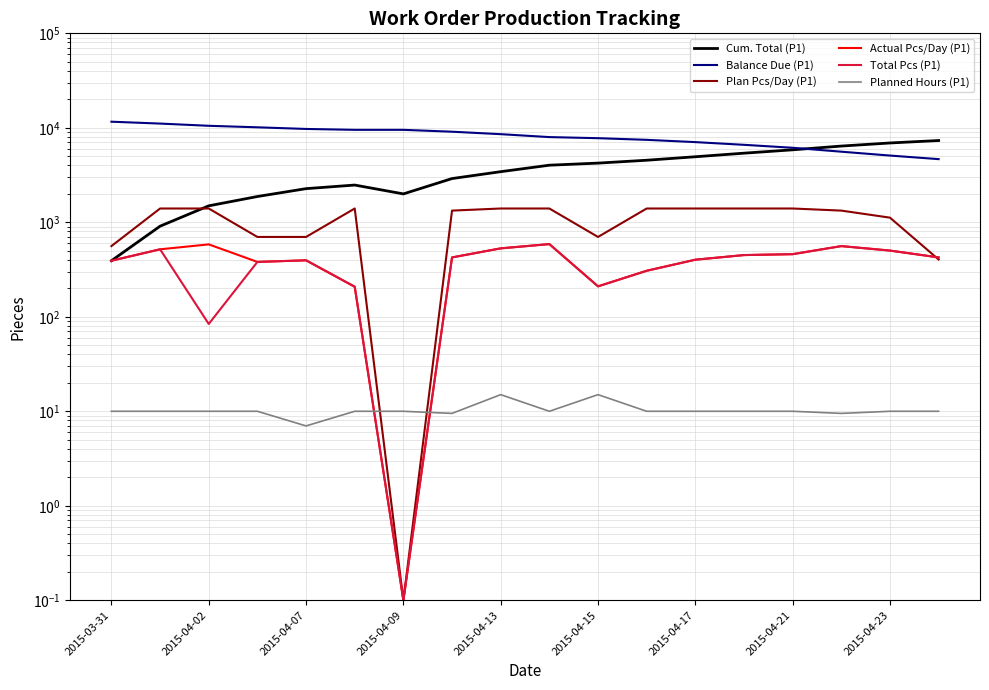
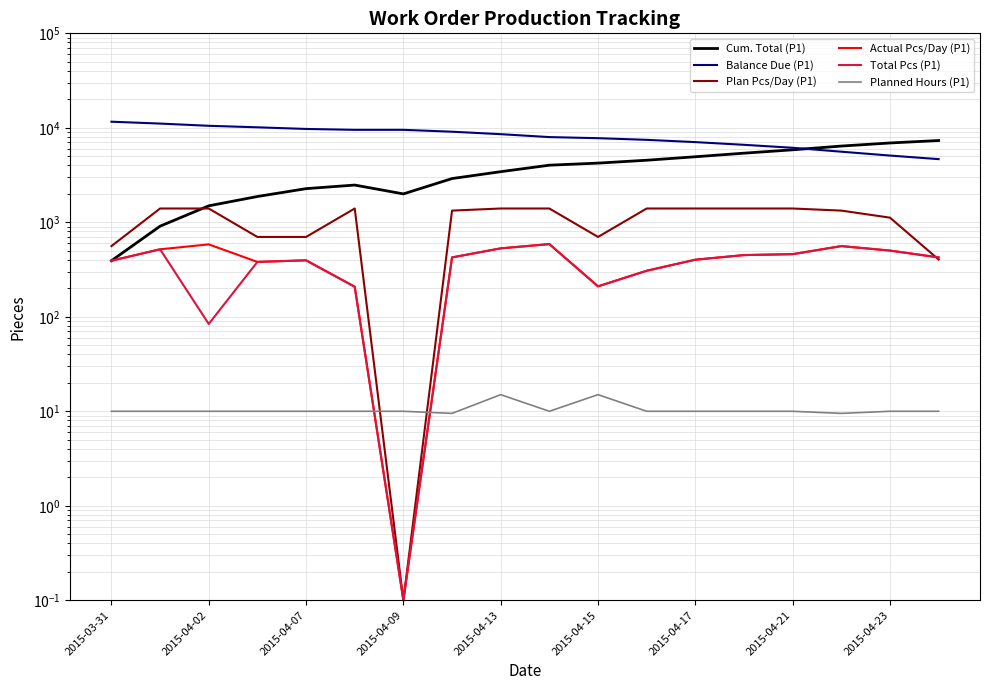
Planned Hours (P1), 2015-04-07: 7 -> 10
